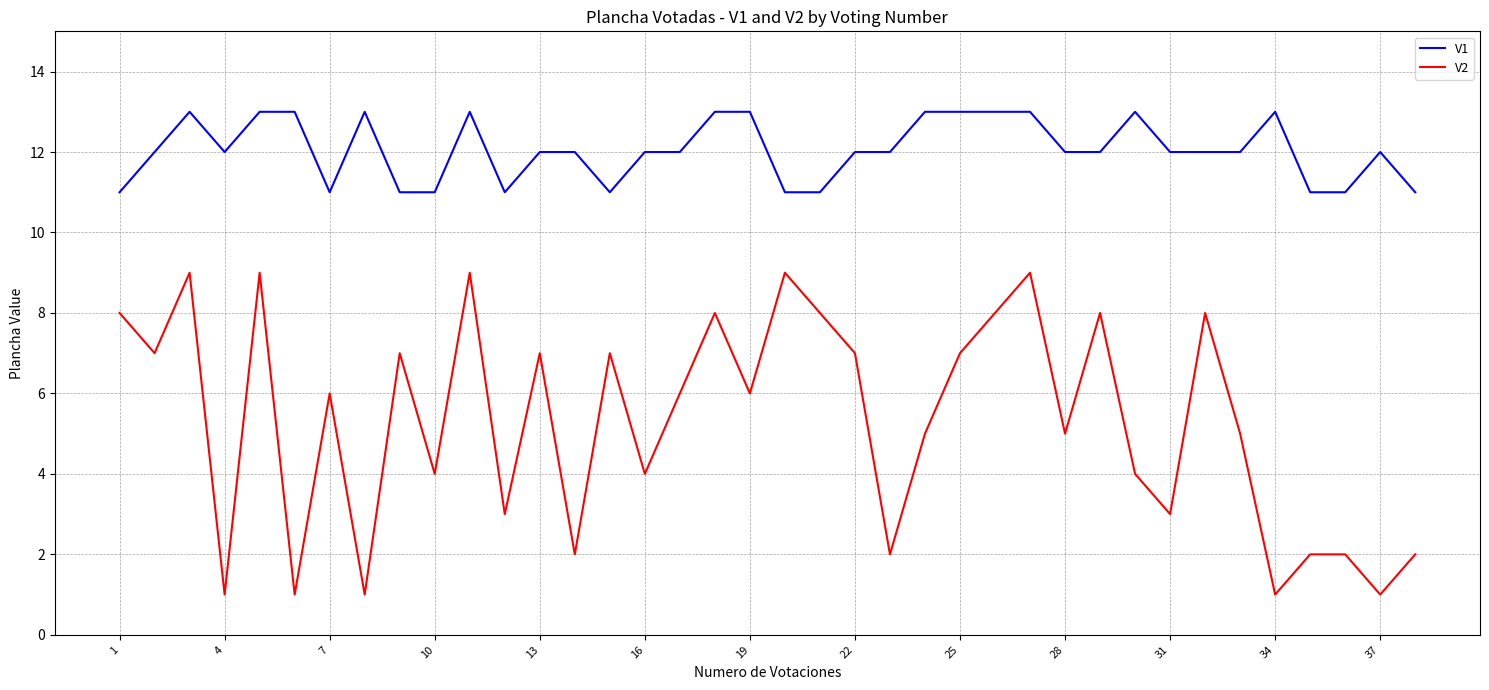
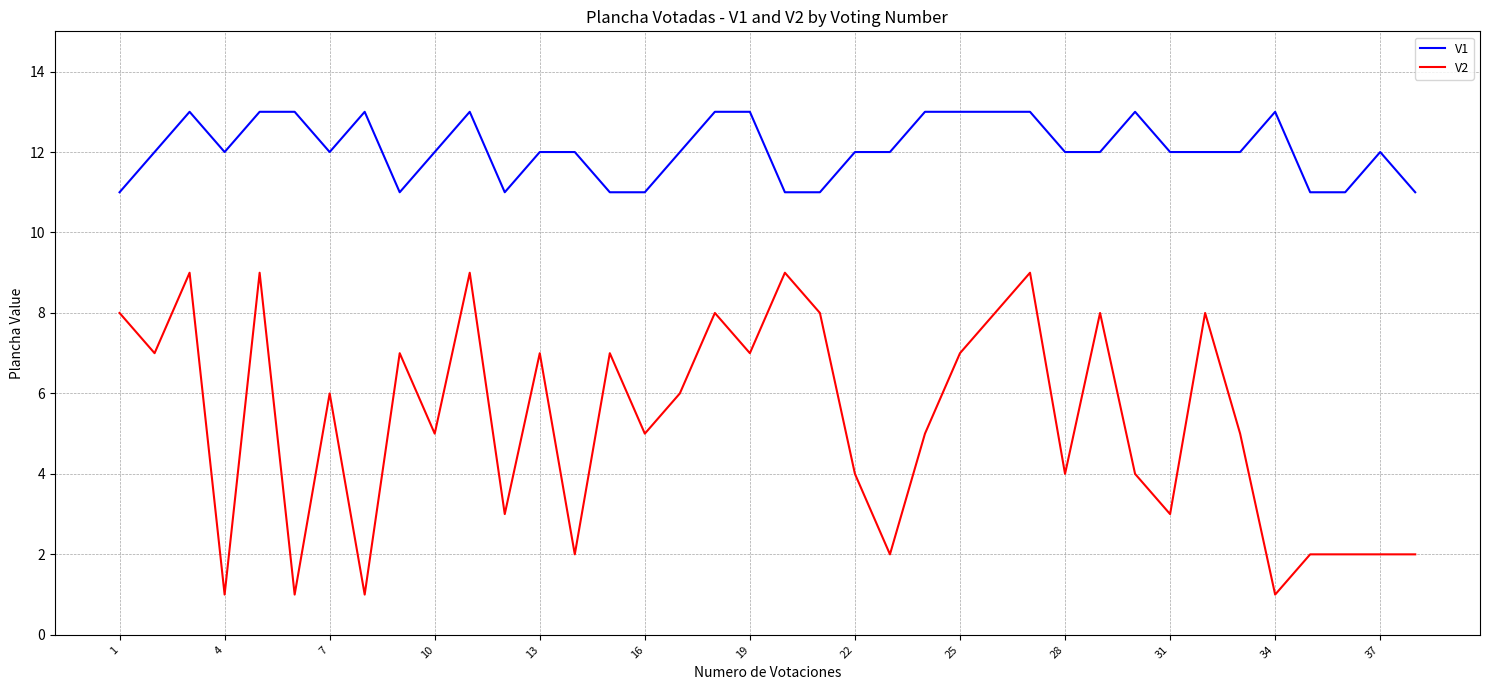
V1, 7: 11 -> 12
V1, 10: 11 -> 12
V2, 10: 4 -> 5
V1, 16: 12 -> 11
V2, 16: 4 -> 5
V2, 19: 6 -> 7
V2, 22: 7 -> 4
V2, 28: 5 -> 4
V2, 37: 1 -> 2
